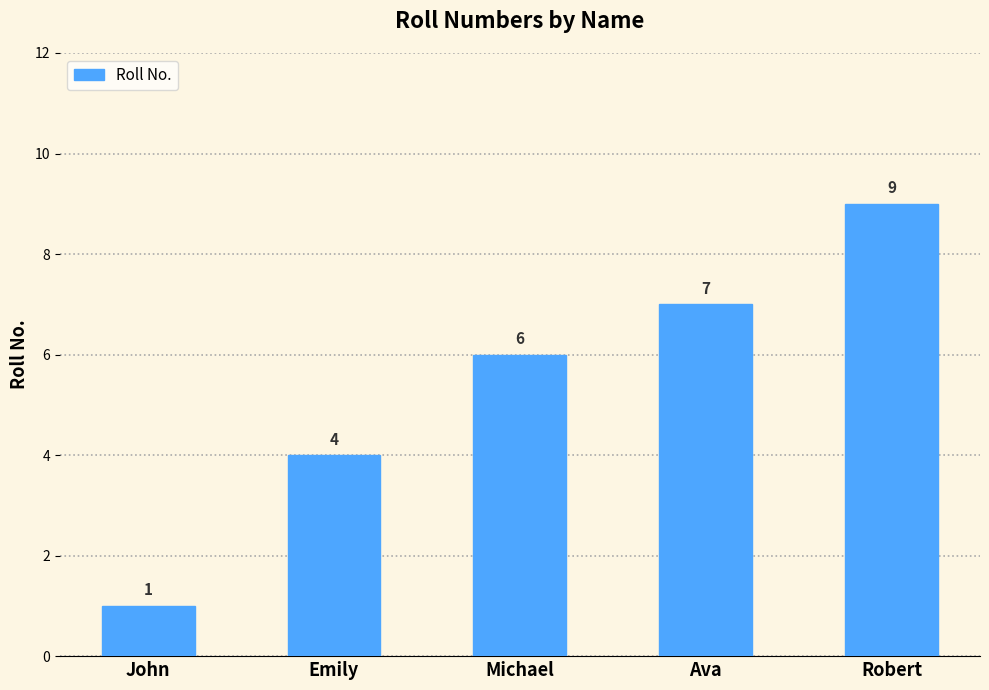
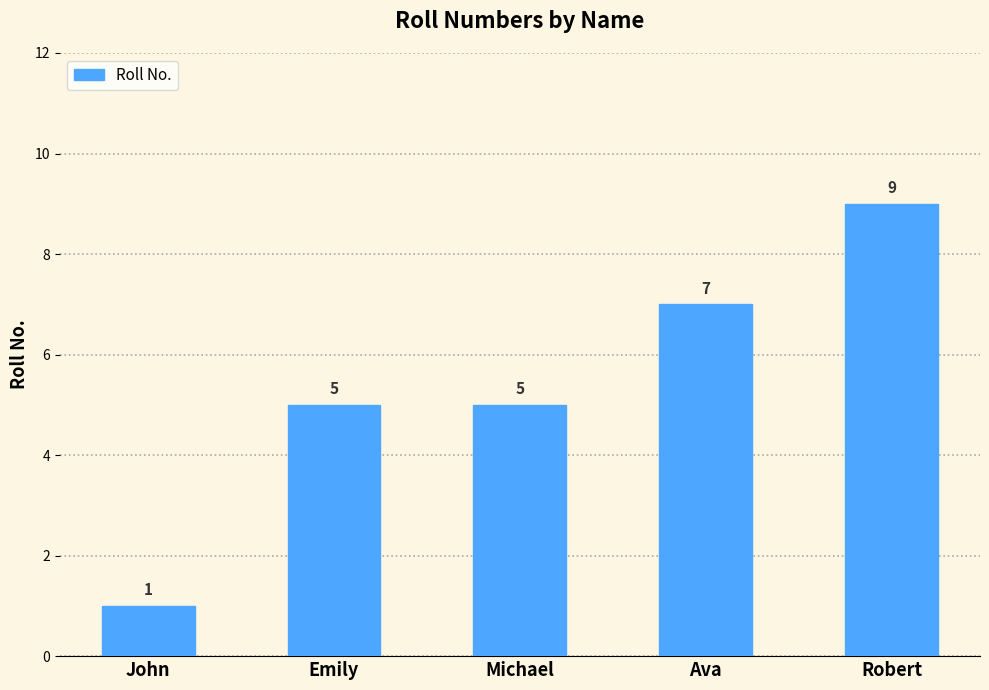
Emily: 4 -> 5
Michael: 6 -> 5
